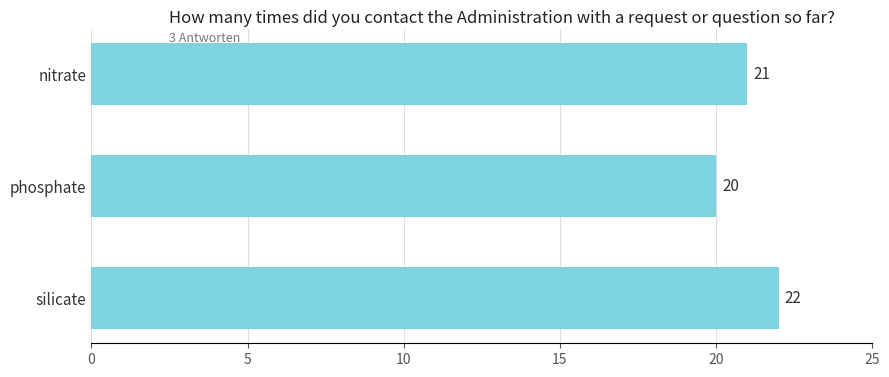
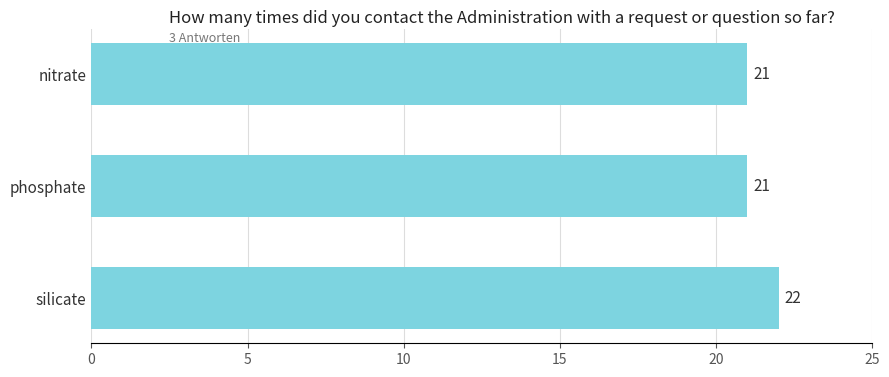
phosphate: 20 -> 21
